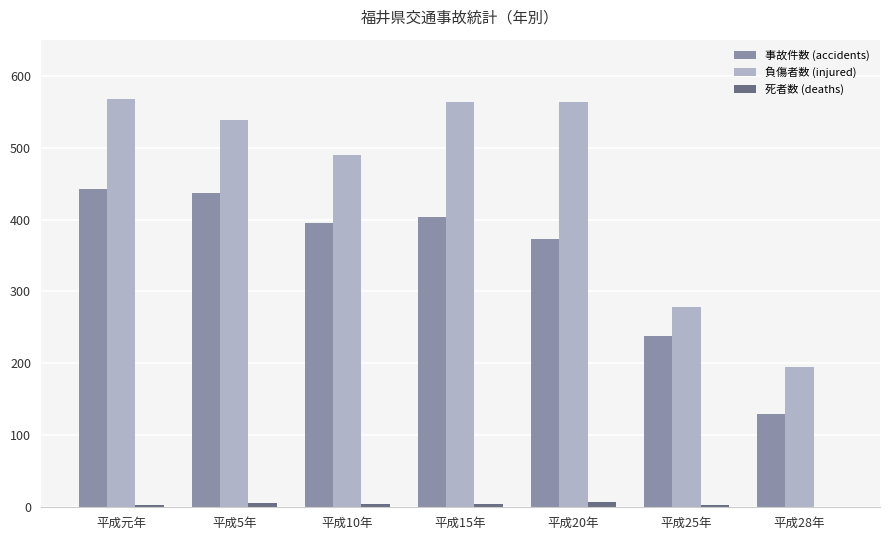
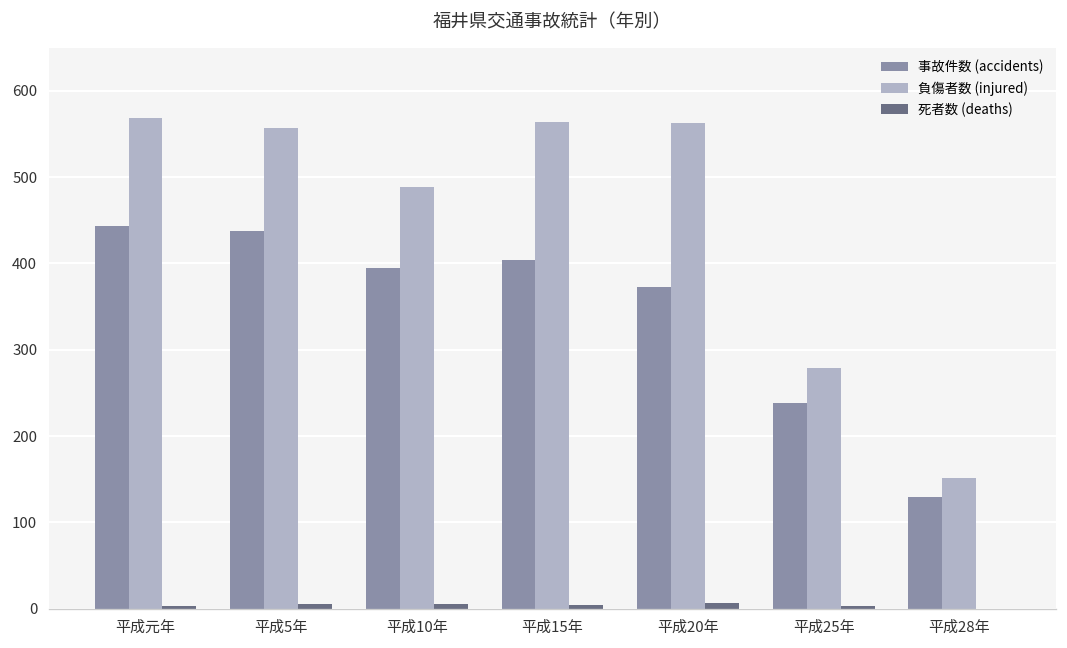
負傷者数 (injured), 平成5年: 540 -> 560
負傷者数 (injured), 平成28年: 200 -> 150
